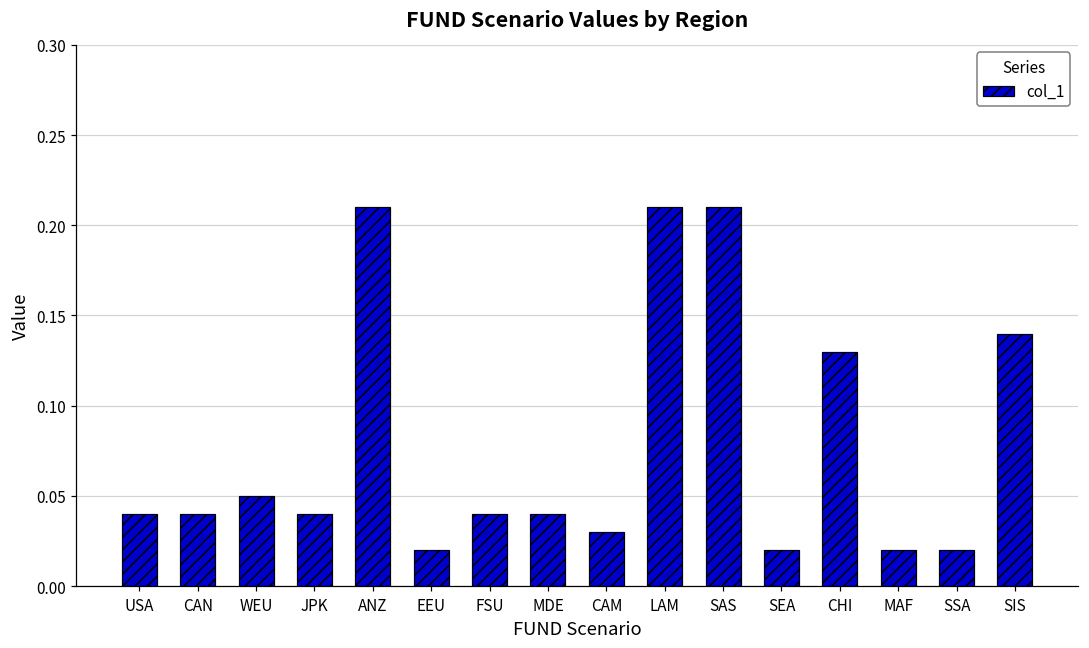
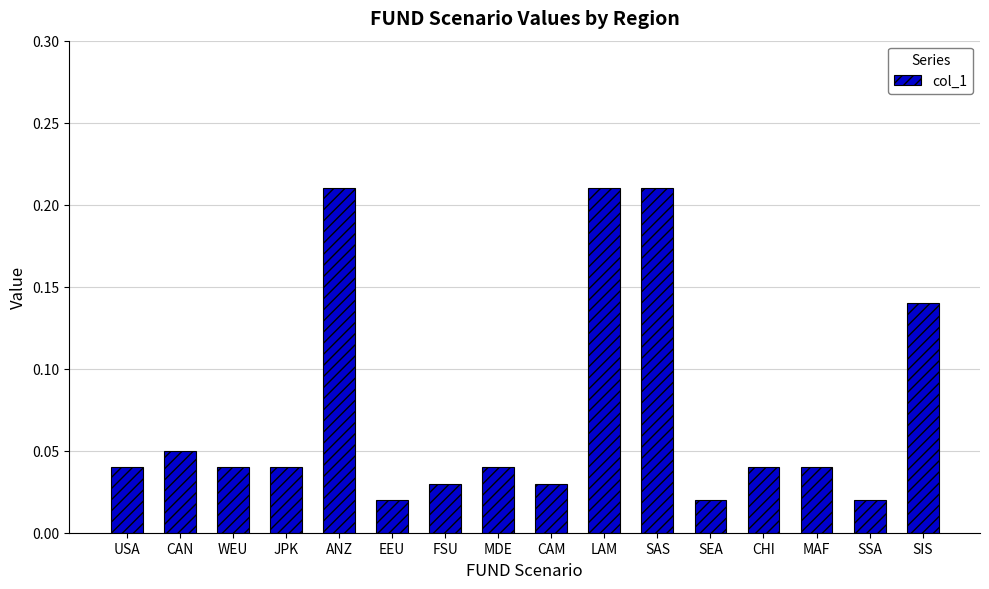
CAN: 0.04 -> 0.05
WEU: 0.05 -> 0.04
FSU: 0.04 -> 0.03
CHI: 0.13 -> 0.04
MAF: 0.02 -> 0.04
